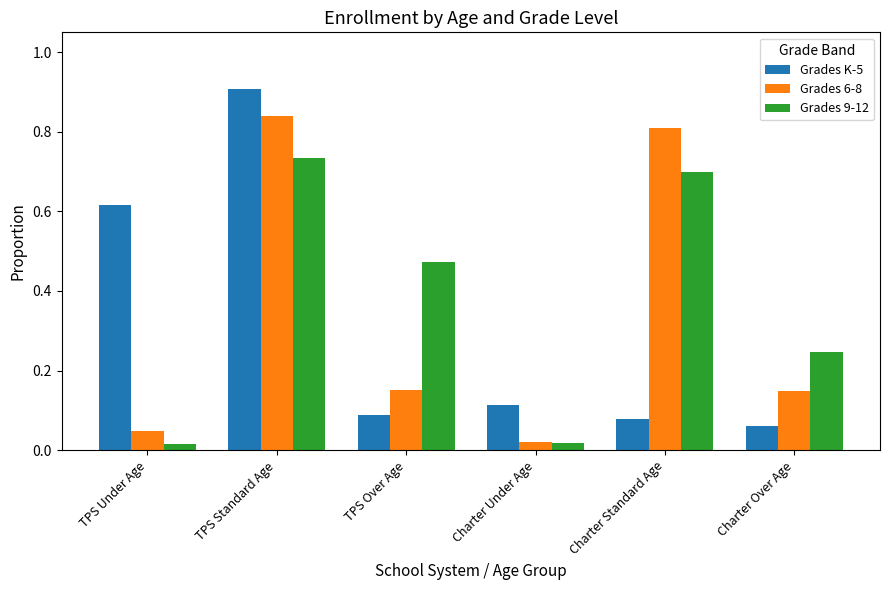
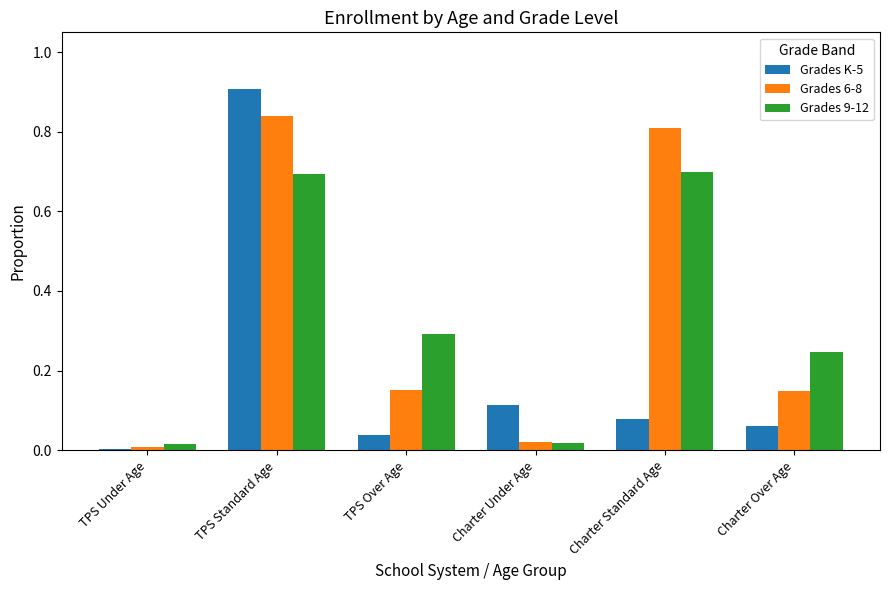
Grades K-5, TPS Under Age: 0.61 -> 0.00
Grades 6-8, TPS Under Age: 0.05 -> 0.01
Grades 9-12, TPS Standard Age: 0.73 -> 0.69
Grades K-5, TPS Over Age: 0.09 -> 0.04
Grades 9-12, TPS Over Age: 0.47 -> 0.29
